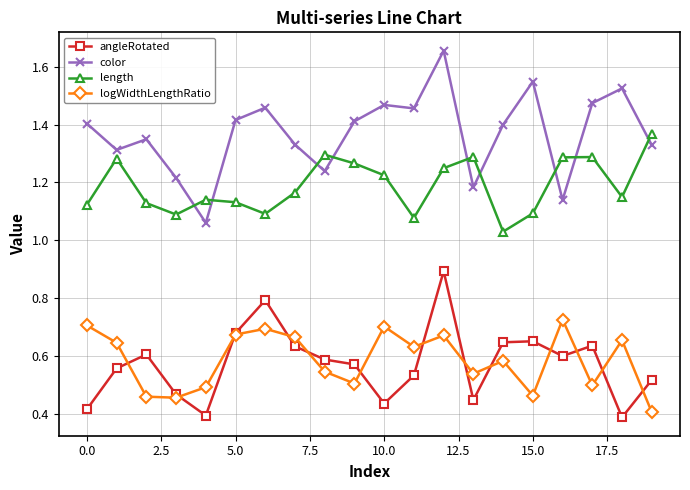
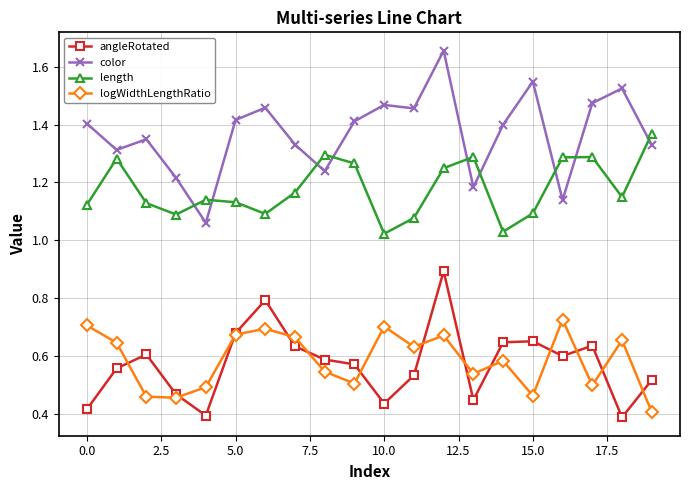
length, 10.0: 1.22 -> 1.02
